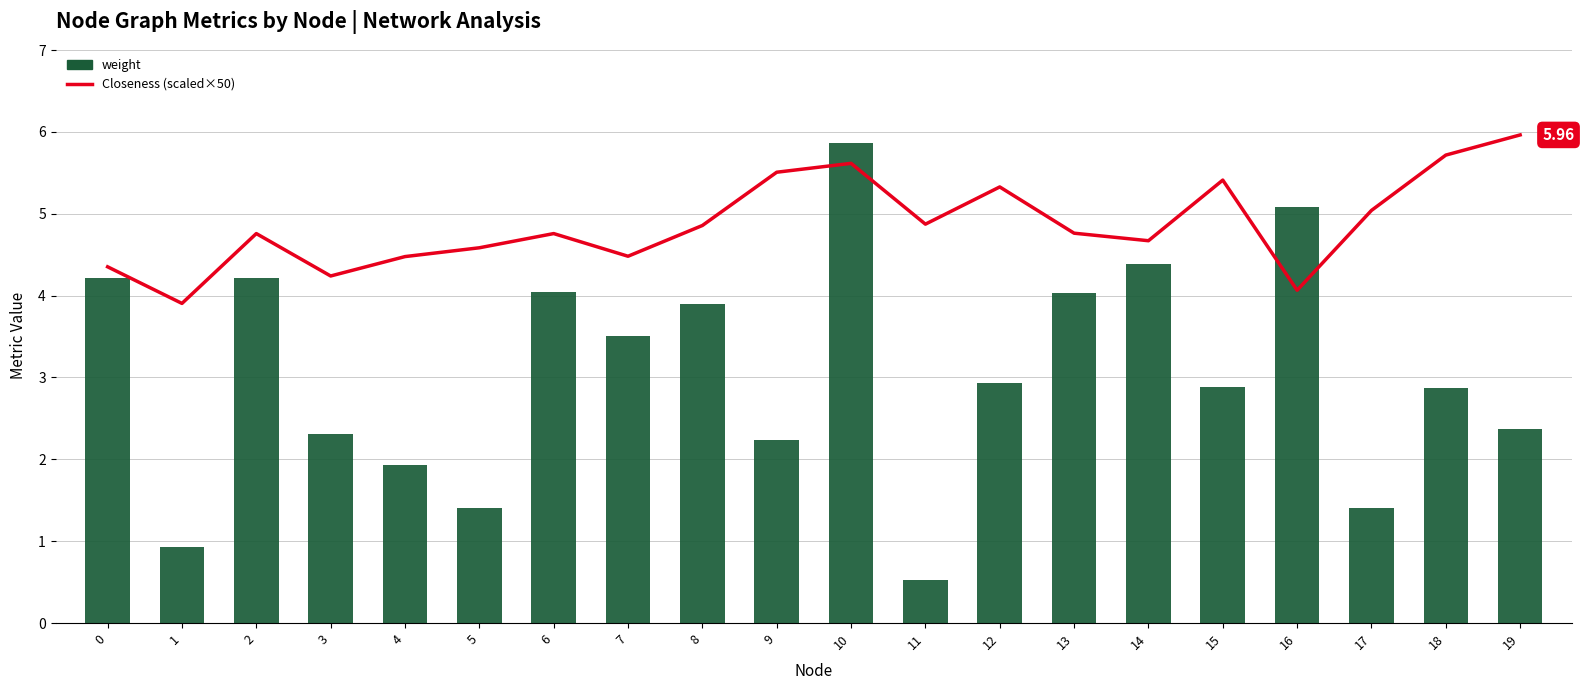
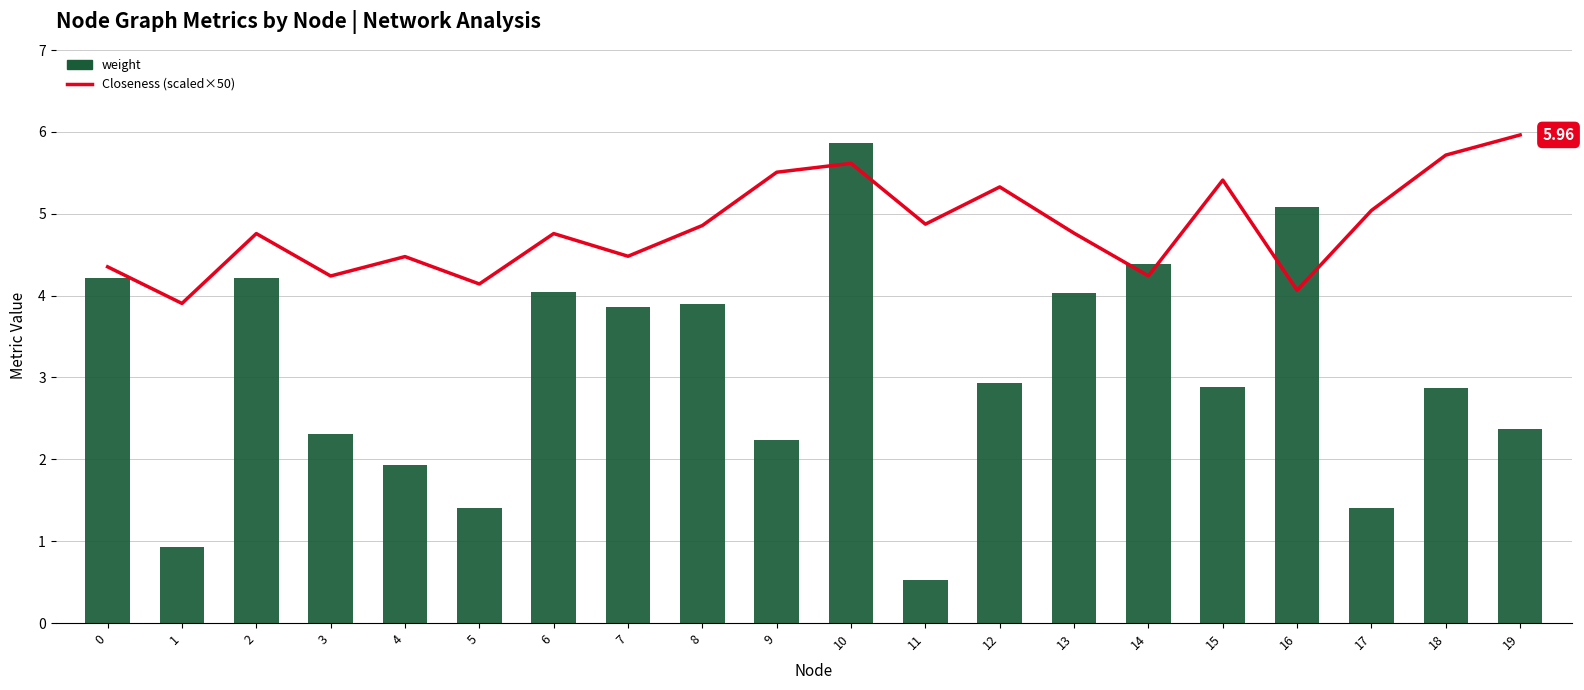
Closeness (scaled×50), 5: 4.6 -> 4.1
weight, 7: 3.5 -> 3.9
Closeness (scaled×50), 14: 4.7 -> 4.2
